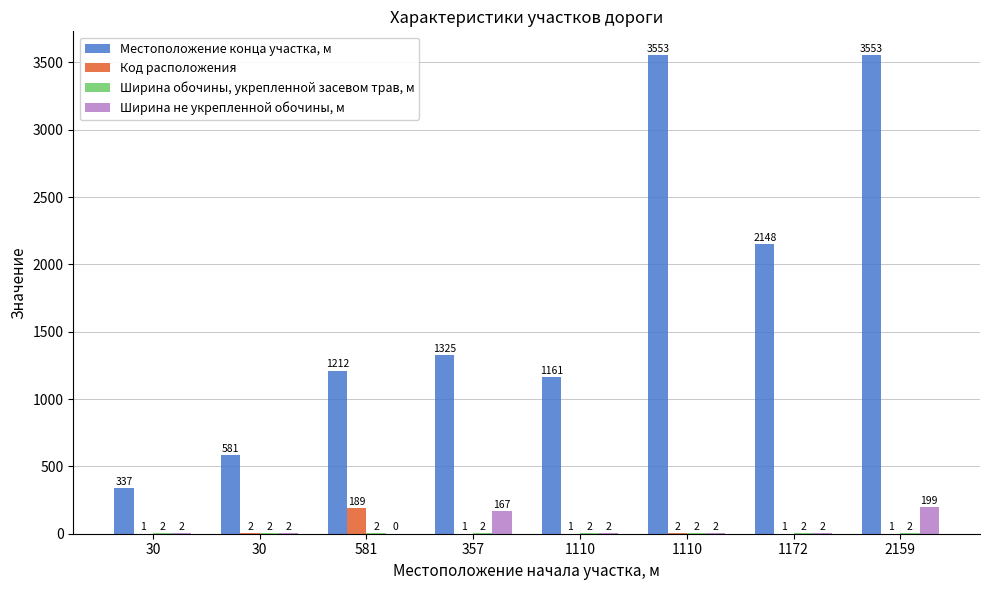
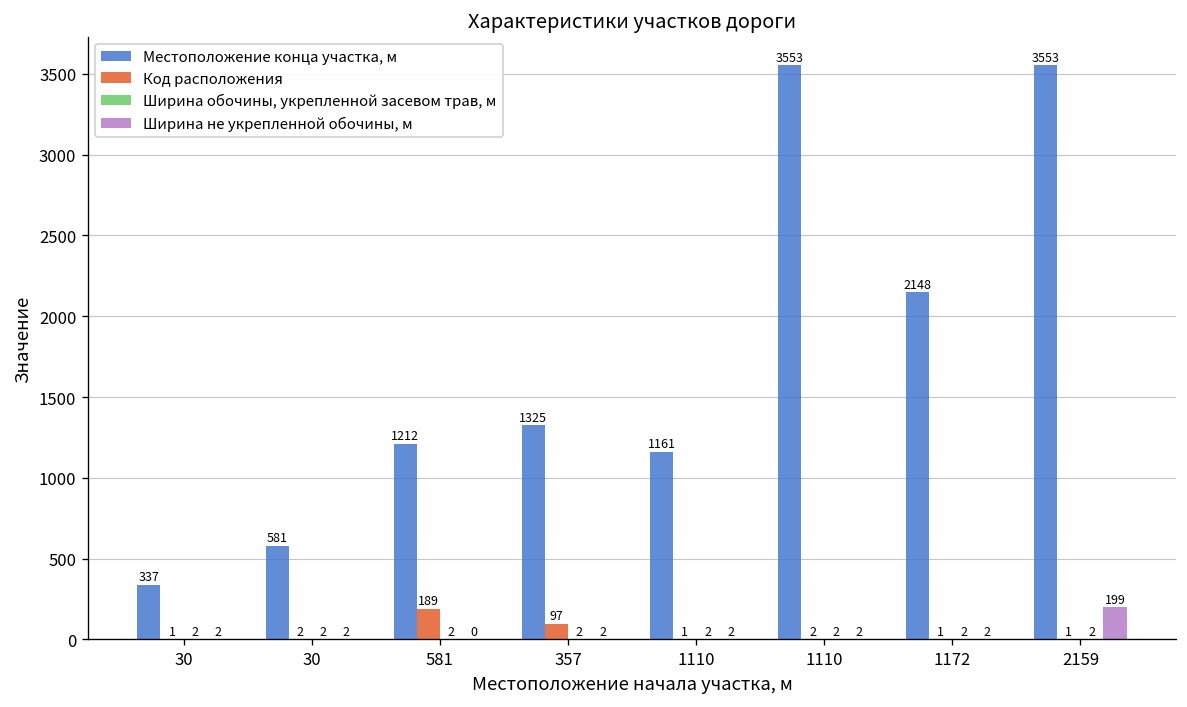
Код расположения, 357: 1 -> 97
Ширина не укрепленной обочины, м, 357: 167 -> 2
